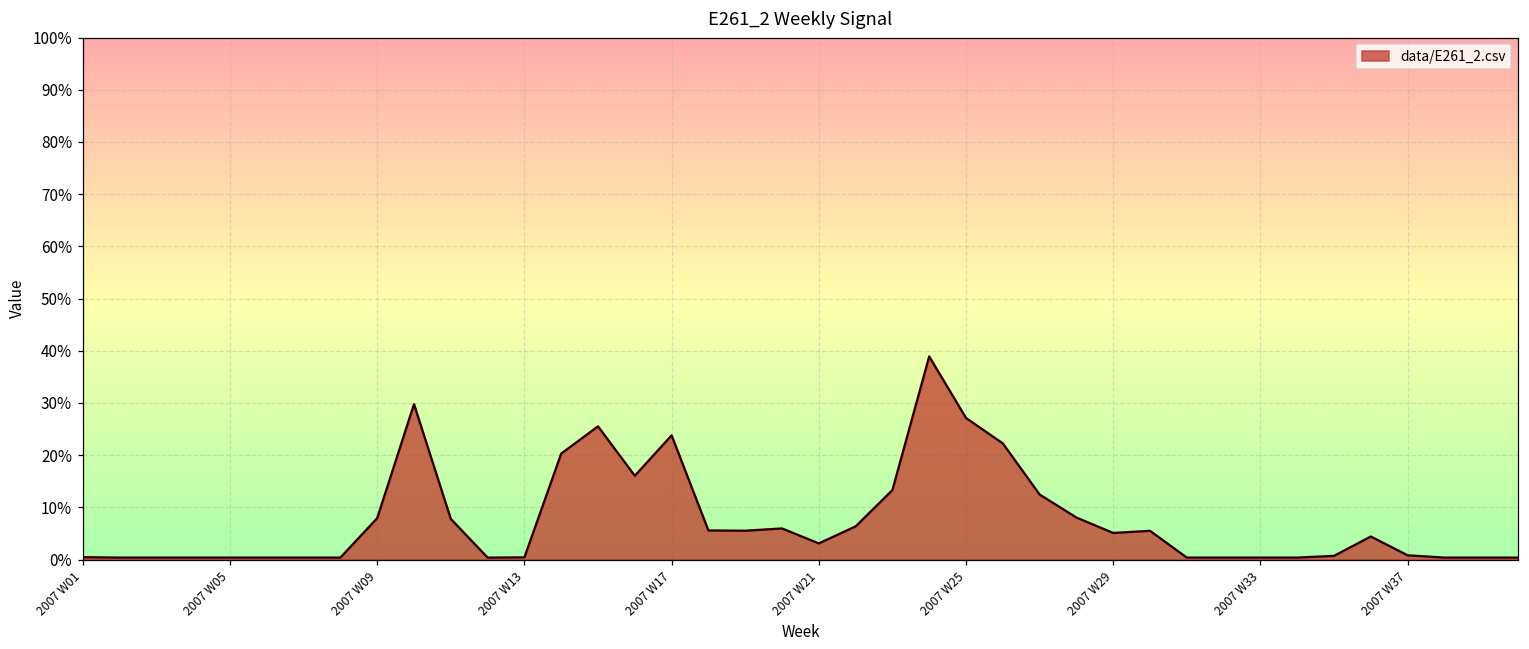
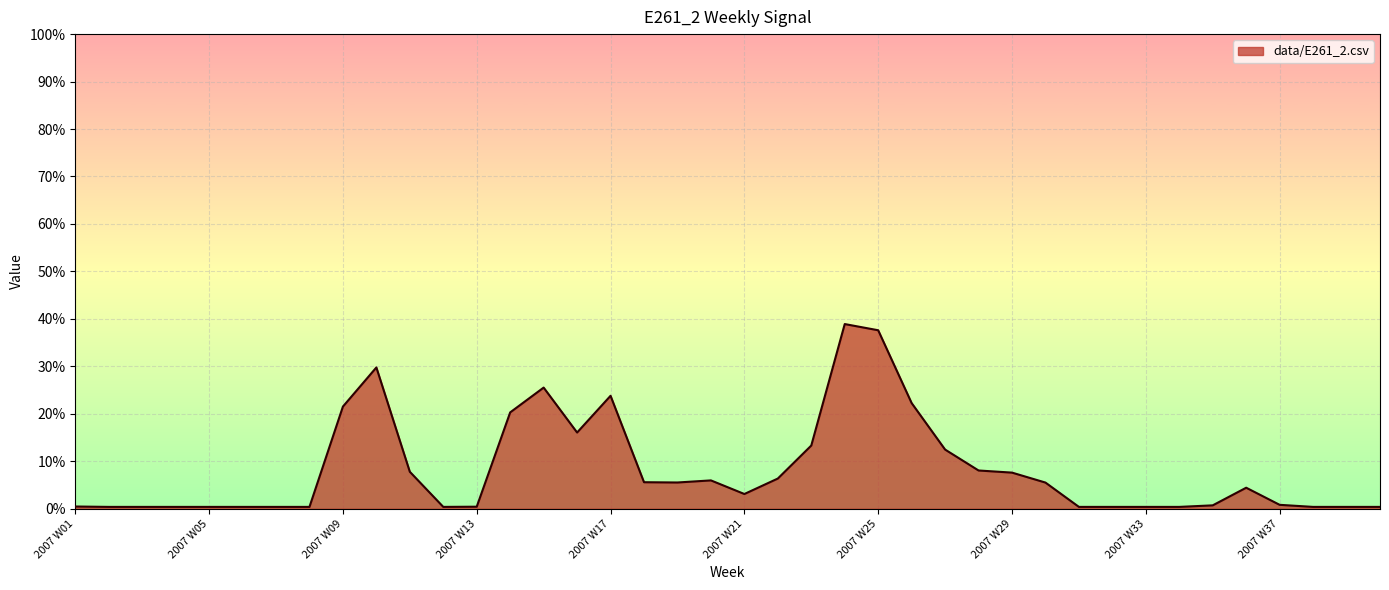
2007 W09: 8% -> 22%
2007 W25: 27% -> 38%
2007 W29: 5% -> 8%
